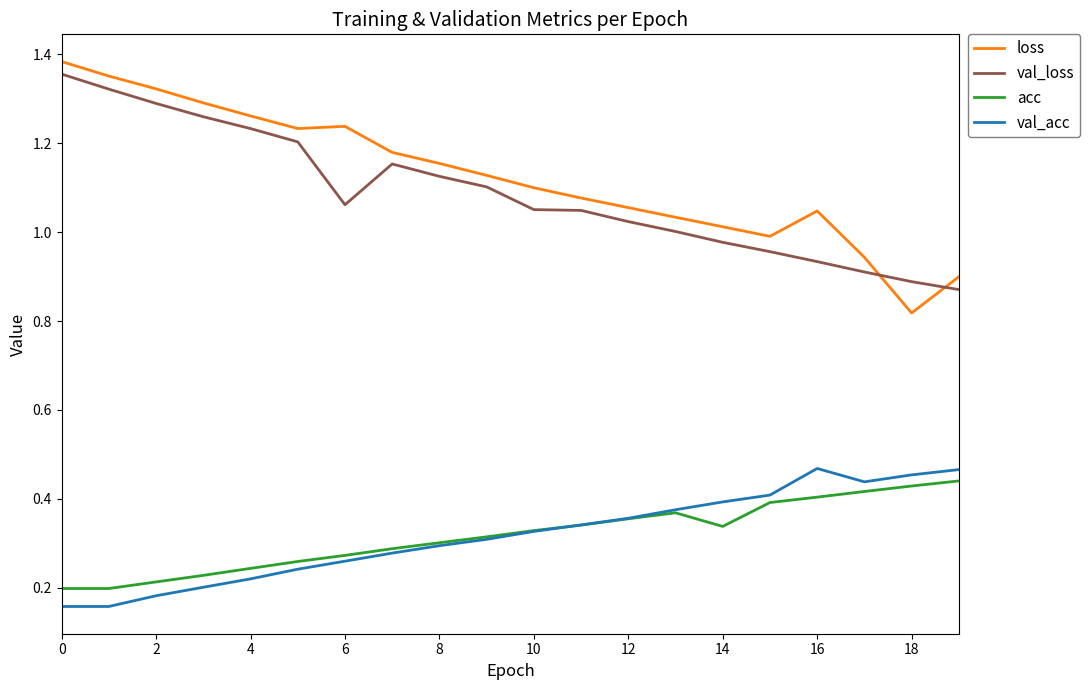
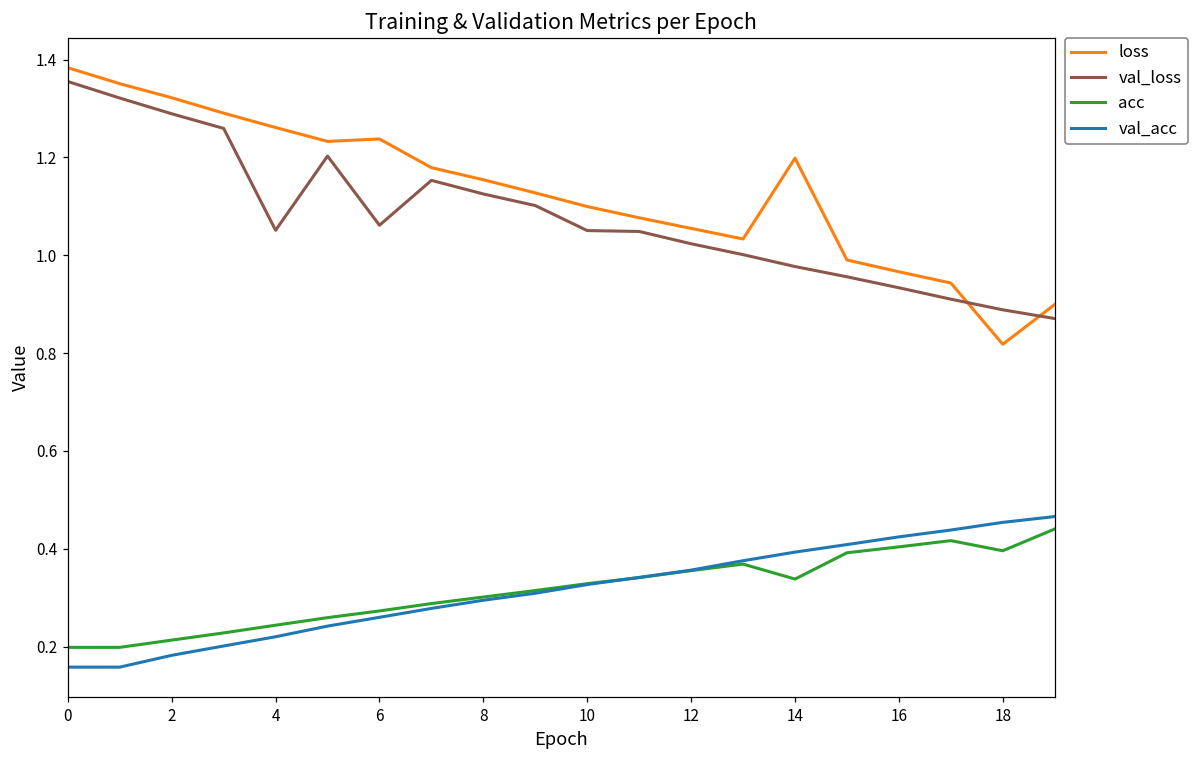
val_loss, 4: 1.23 -> 1.05
loss, 14: 1.01 -> 1.20
loss, 16: 1.05 -> 0.97
val_acc, 16: 0.47 -> 0.42
acc, 18: 0.43 -> 0.40
